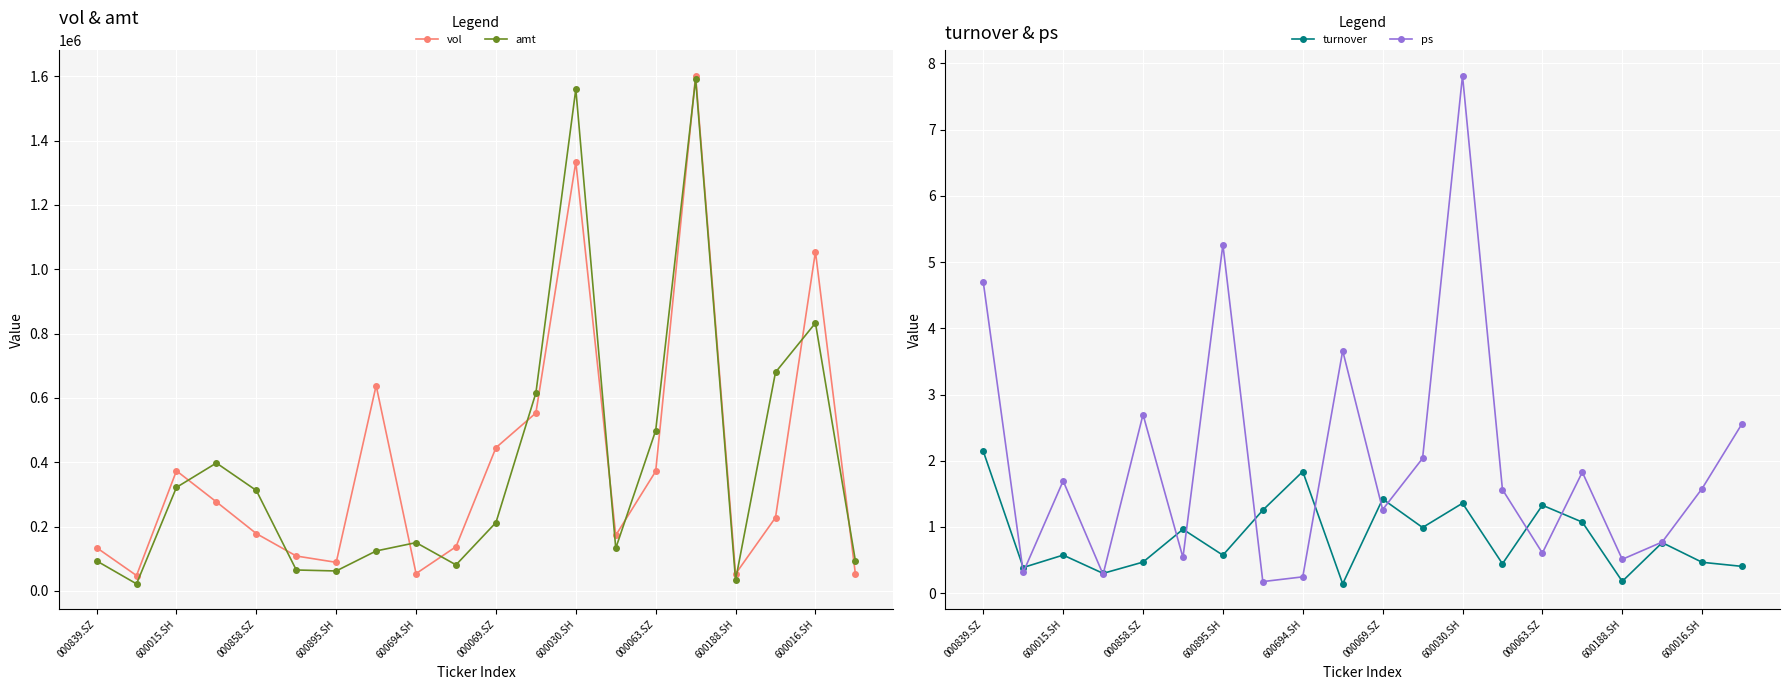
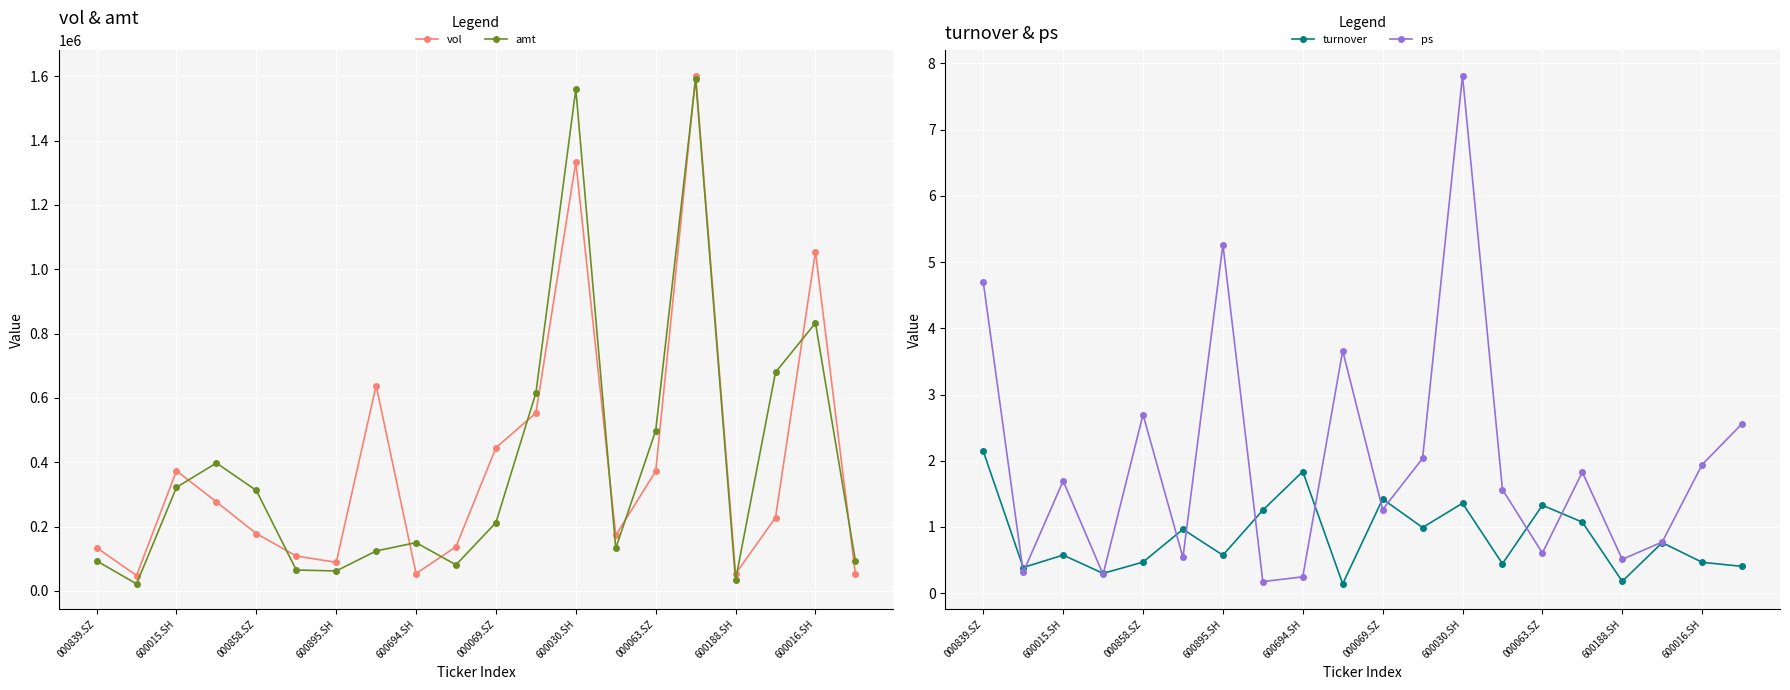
turnover & ps, ps, 600016.SH: 1.6 -> 1.9
